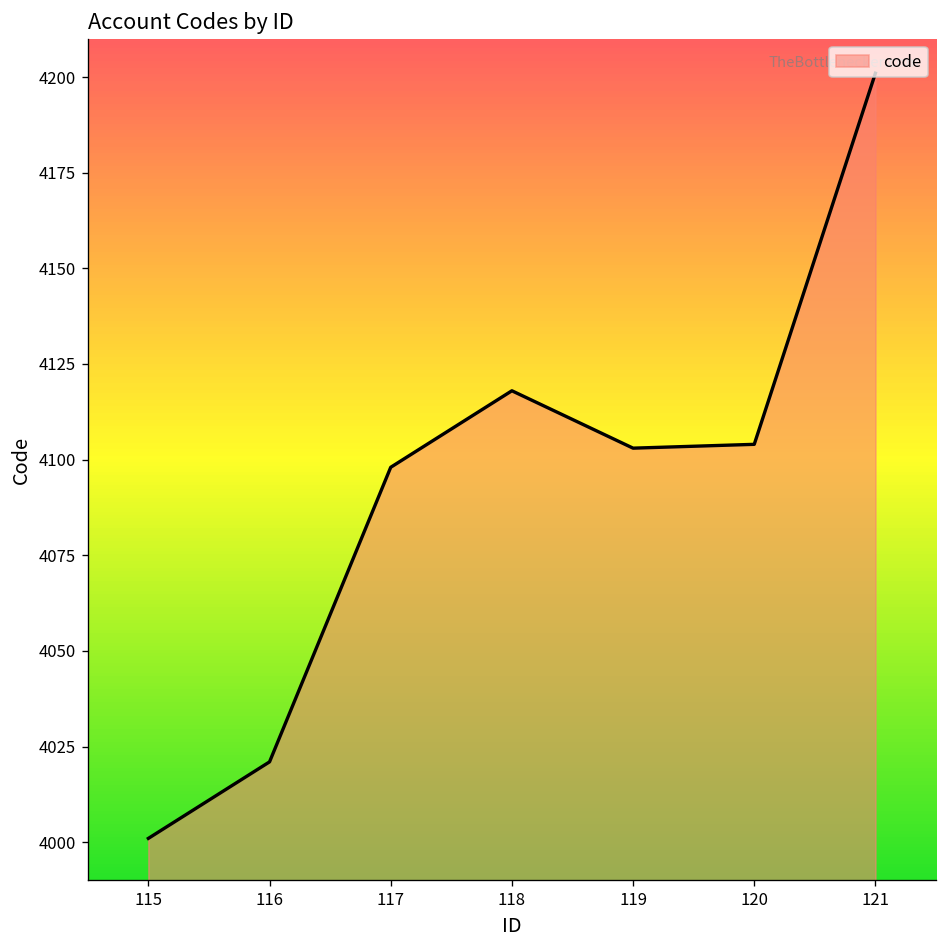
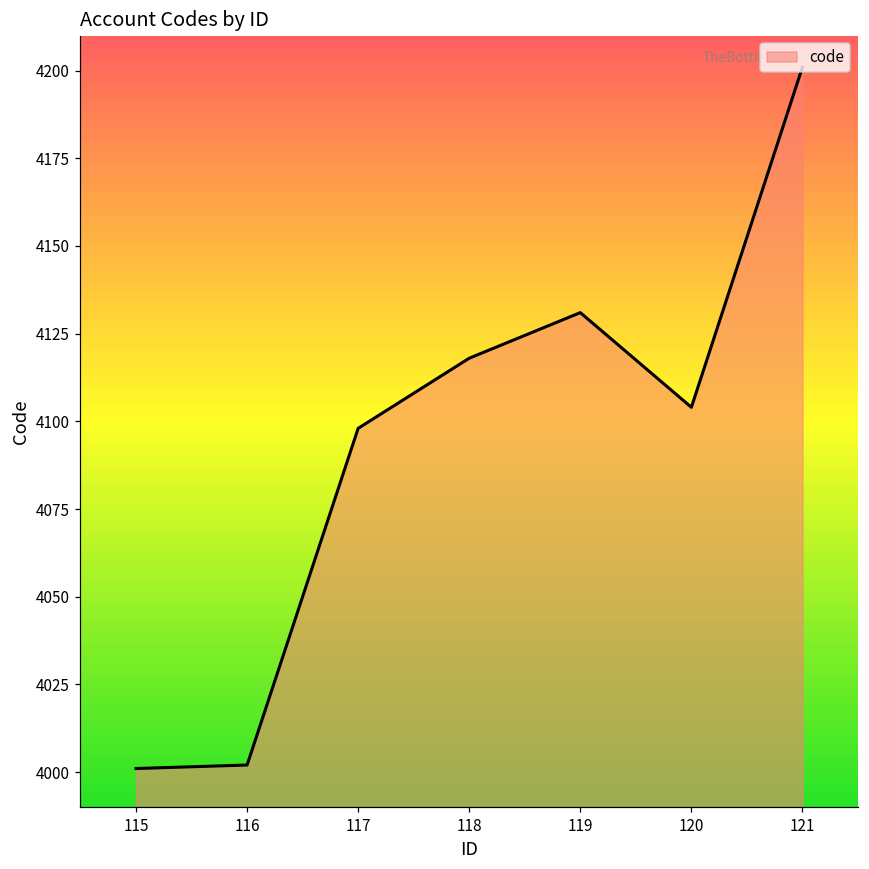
116: 4021 -> 4002
119: 4103 -> 4131
